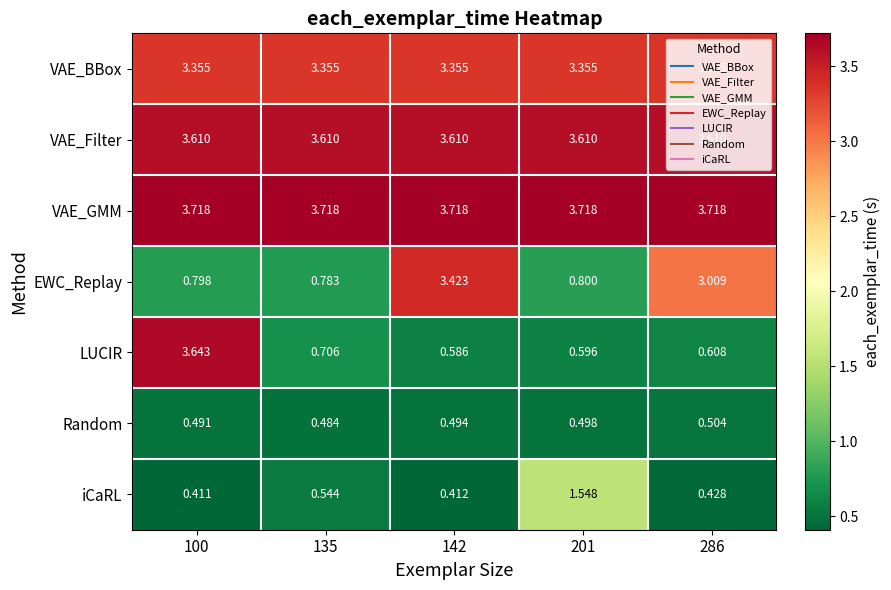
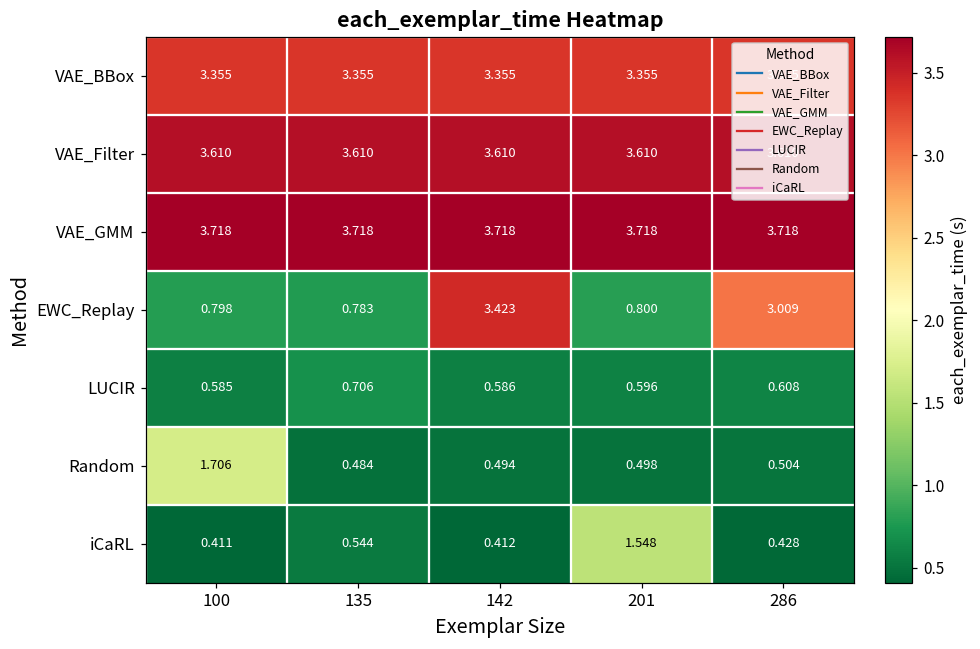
LUCIR, 100: 3.643 -> 0.585
Random, 100: 0.491 -> 1.706
